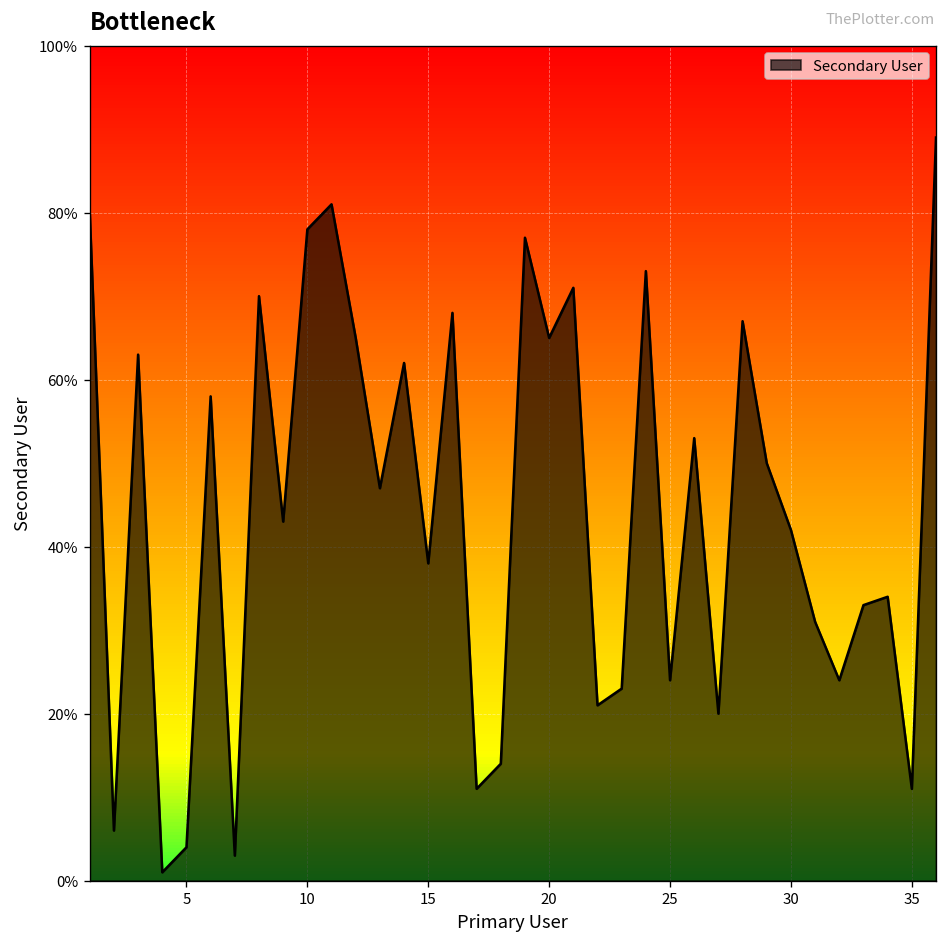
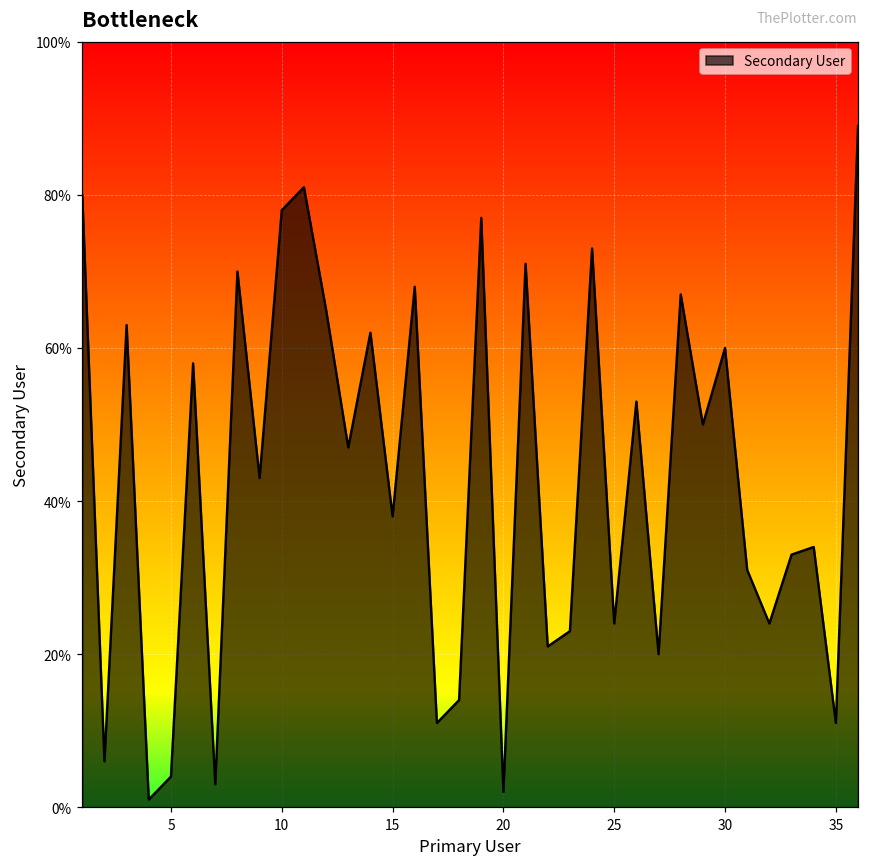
20: 65% -> 2%
30: 42% -> 60%
